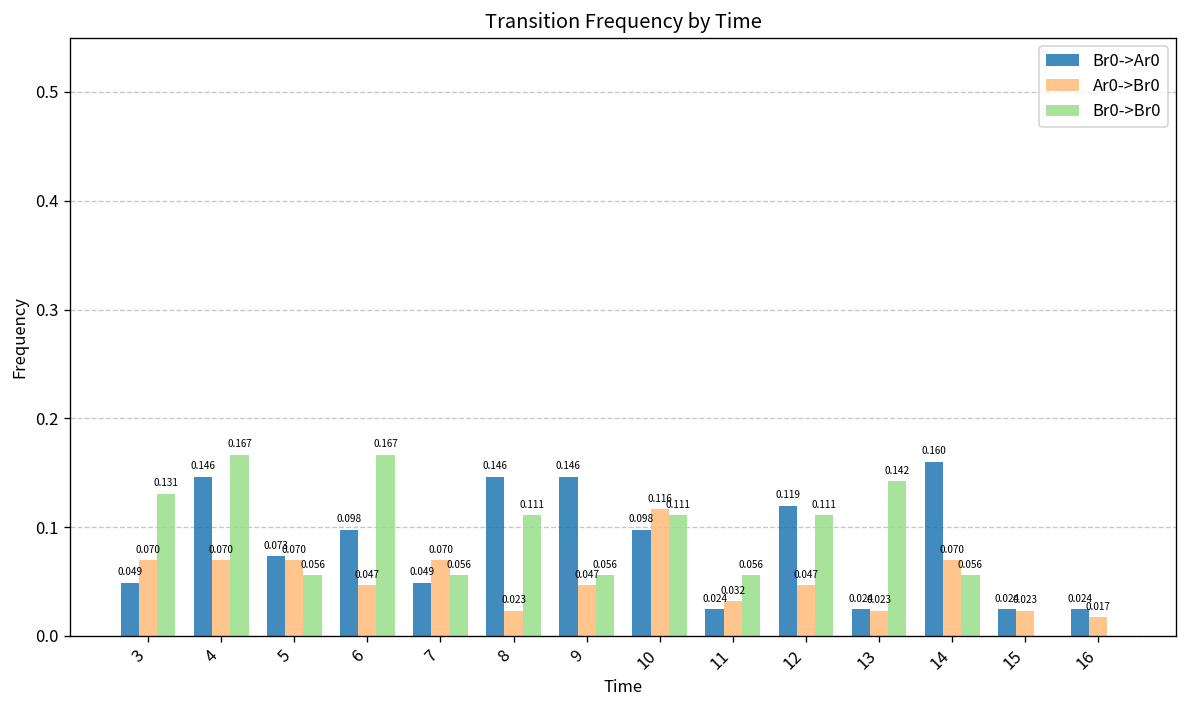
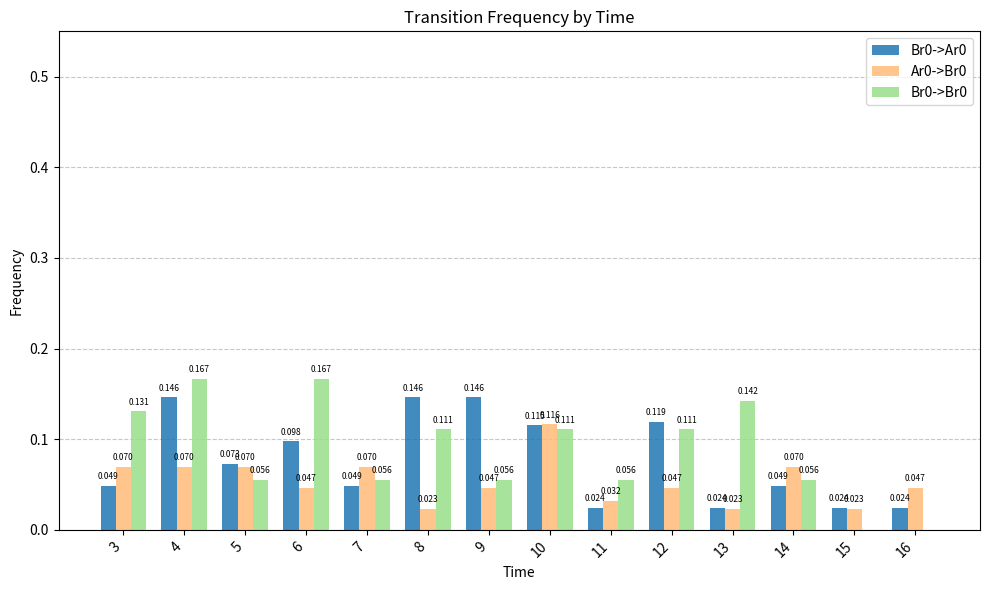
Br0->Ar0, 10: 0.098 -> 0.115
Br0->Ar0, 14: 0.160 -> 0.049
Ar0->Br0, 16: 0.017 -> 0.047
